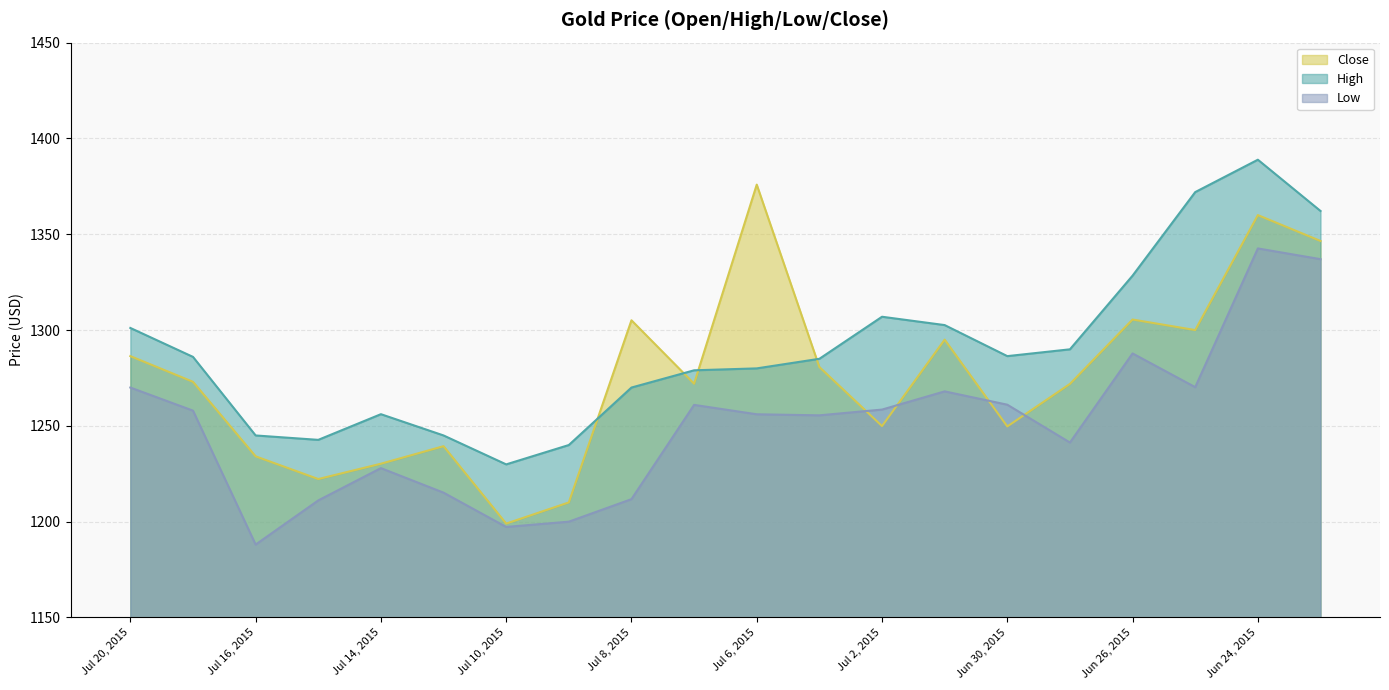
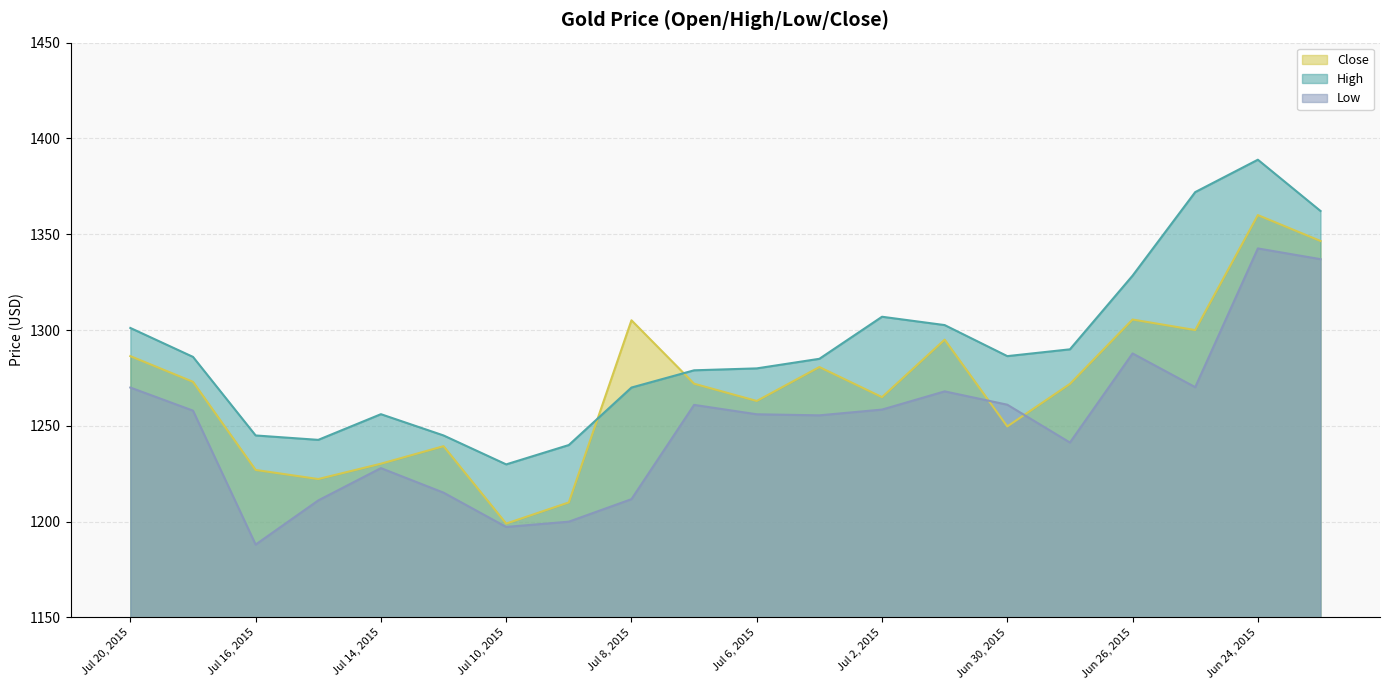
Close, Jul 16, 2015: 1234 -> 1227
Close, Jul 6, 2015: 1376 -> 1263
Close, Jul 2, 2015: 1250 -> 1265
